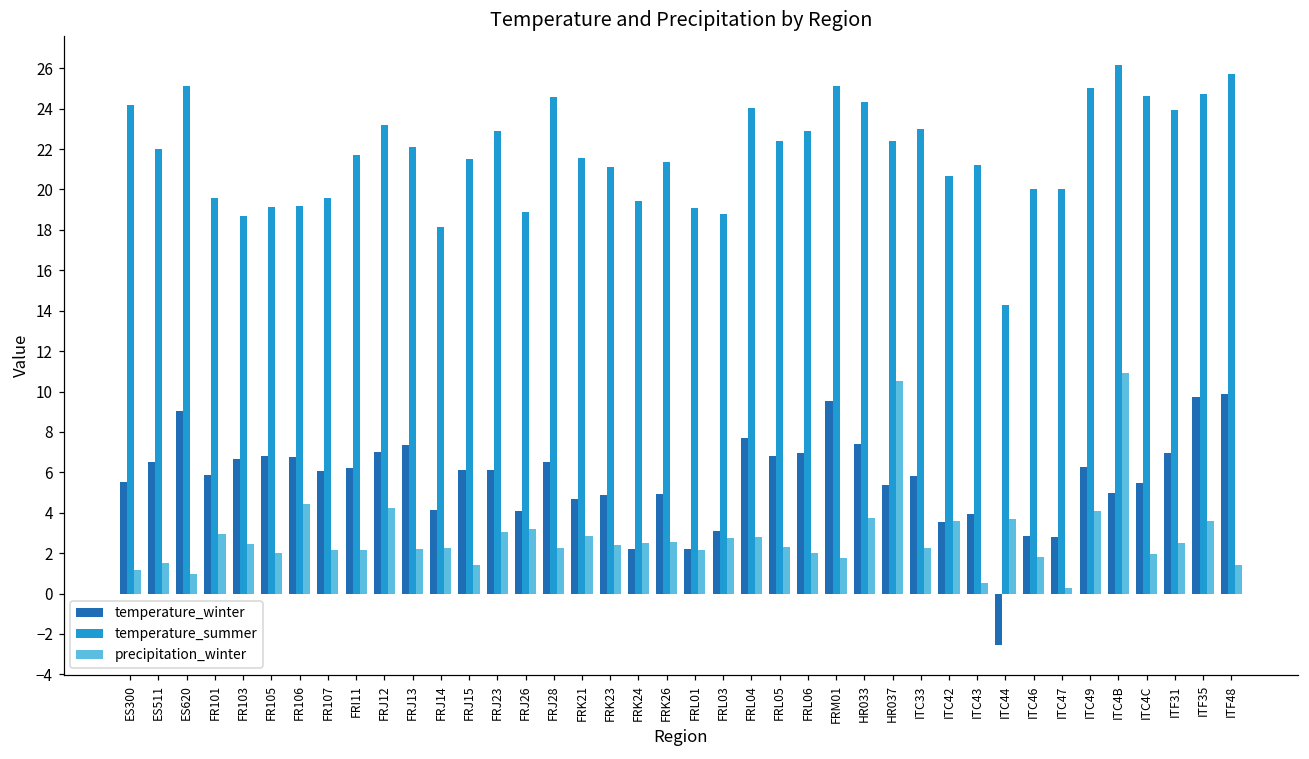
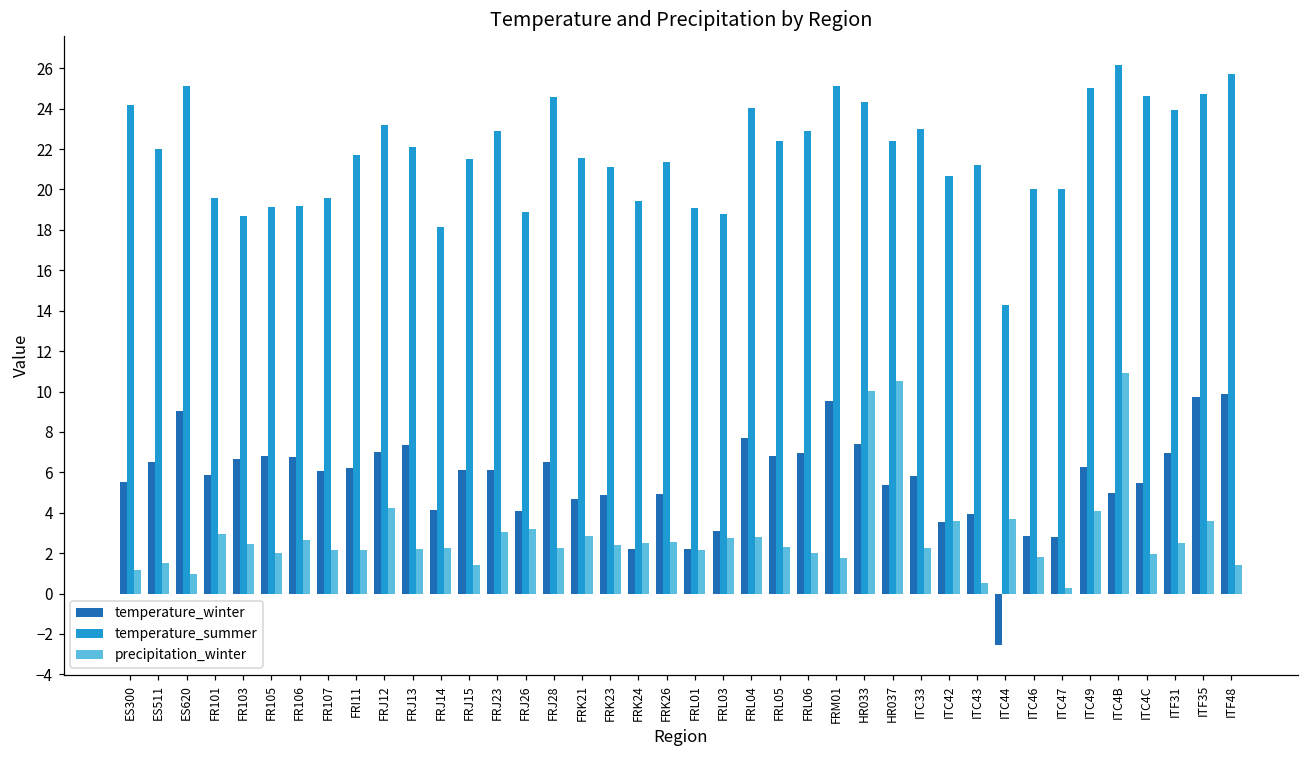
precipitation_winter, FR106: 4.5 -> 2.6
precipitation_winter, HR033: 3.8 -> 10.0
